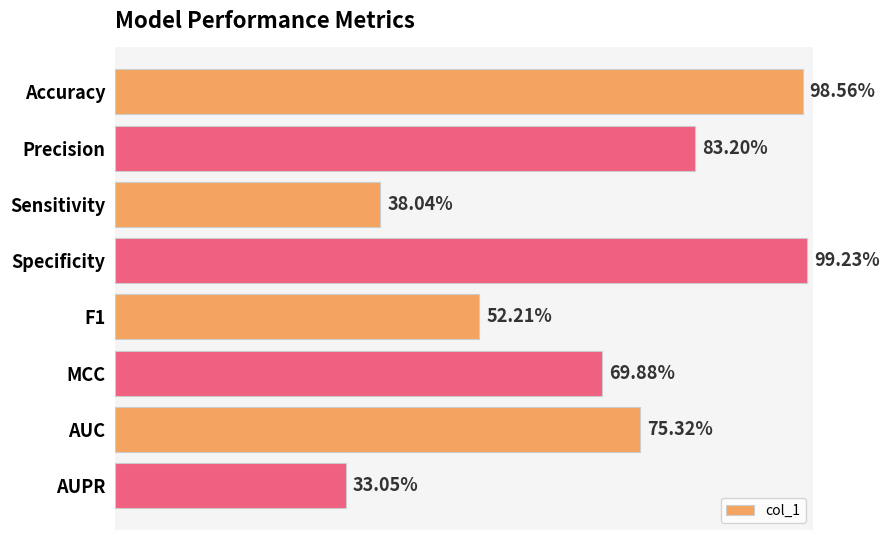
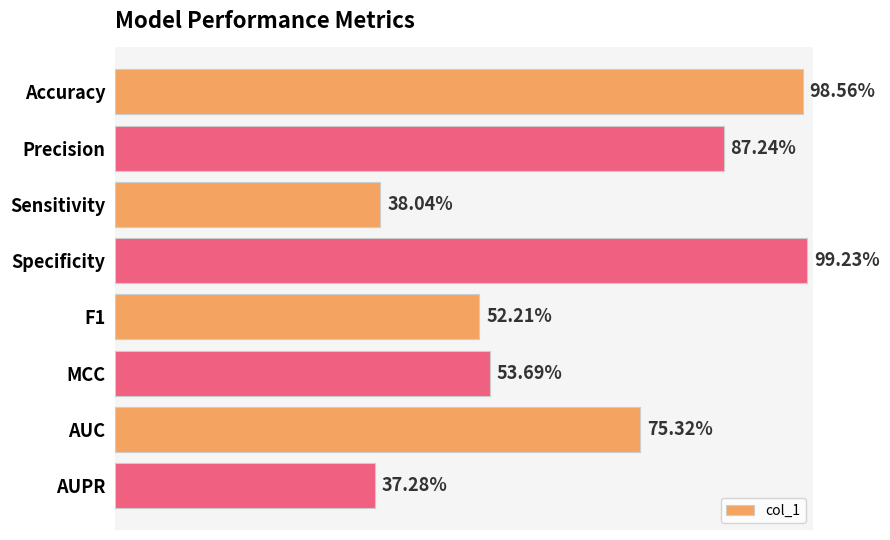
Precision: 83.20% -> 87.24%
MCC: 69.88% -> 53.69%
AUPR: 33.05% -> 37.28%
